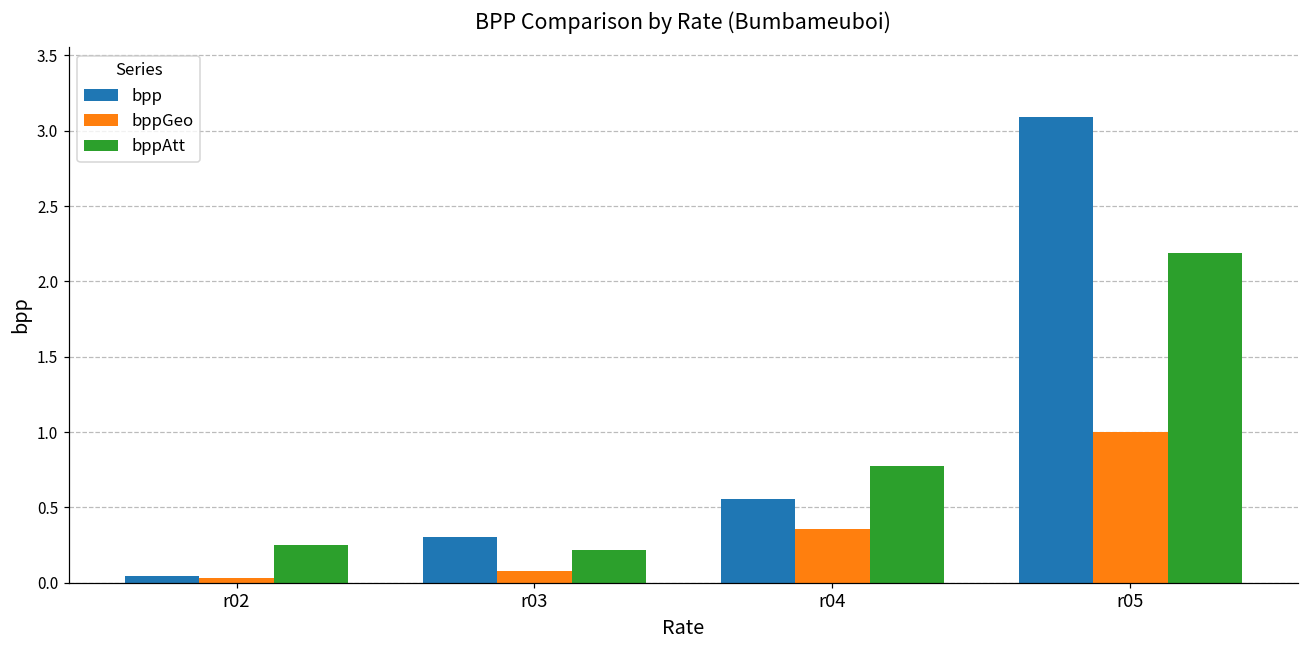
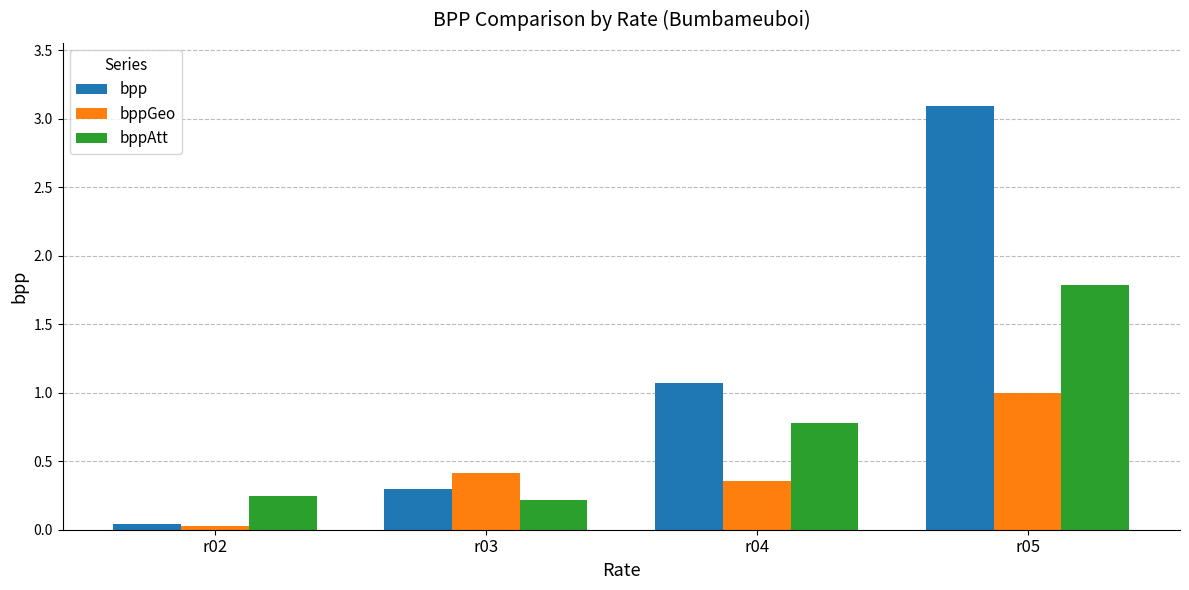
bppGeo, r03: 0.08 -> 0.41
bpp, r04: 0.55 -> 1.07
bppAtt, r05: 2.19 -> 1.79
